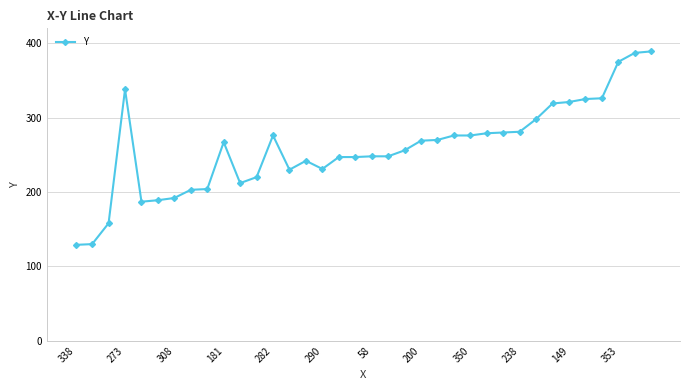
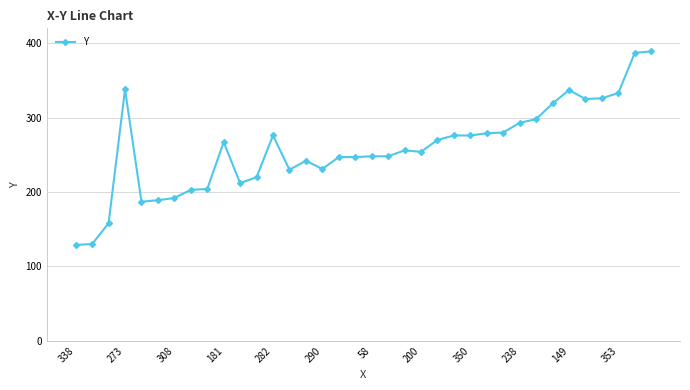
200: 270 -> 250
238: 280 -> 290
149: 320 -> 340
353: 380 -> 330
